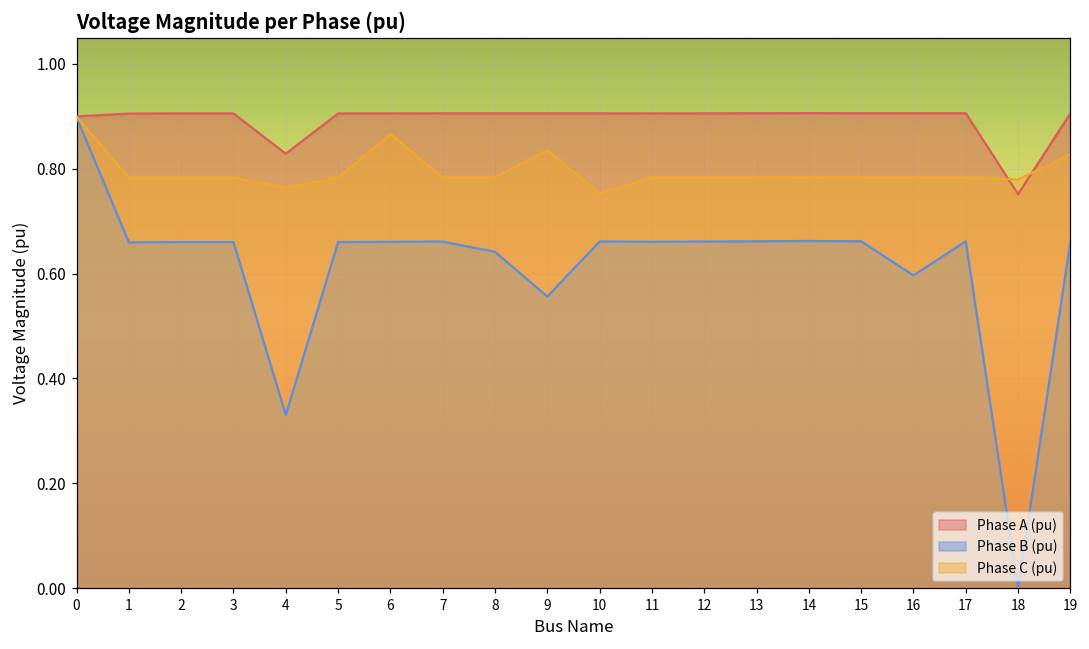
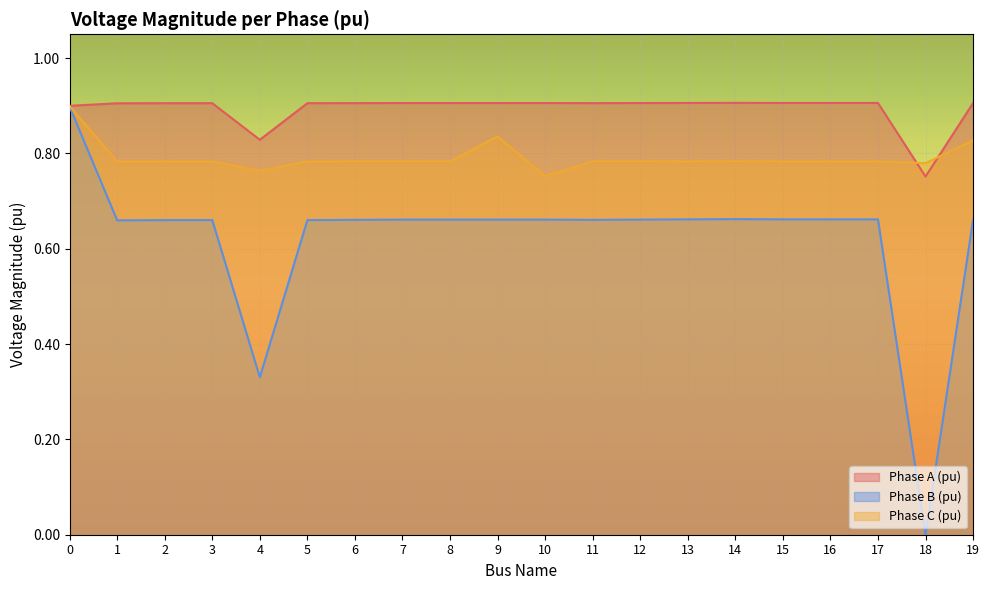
Phase C (pu), 6: 0.87 -> 0.78
Phase B (pu), 8: 0.64 -> 0.66
Phase B (pu), 9: 0.56 -> 0.66
Phase B (pu), 16: 0.60 -> 0.66
